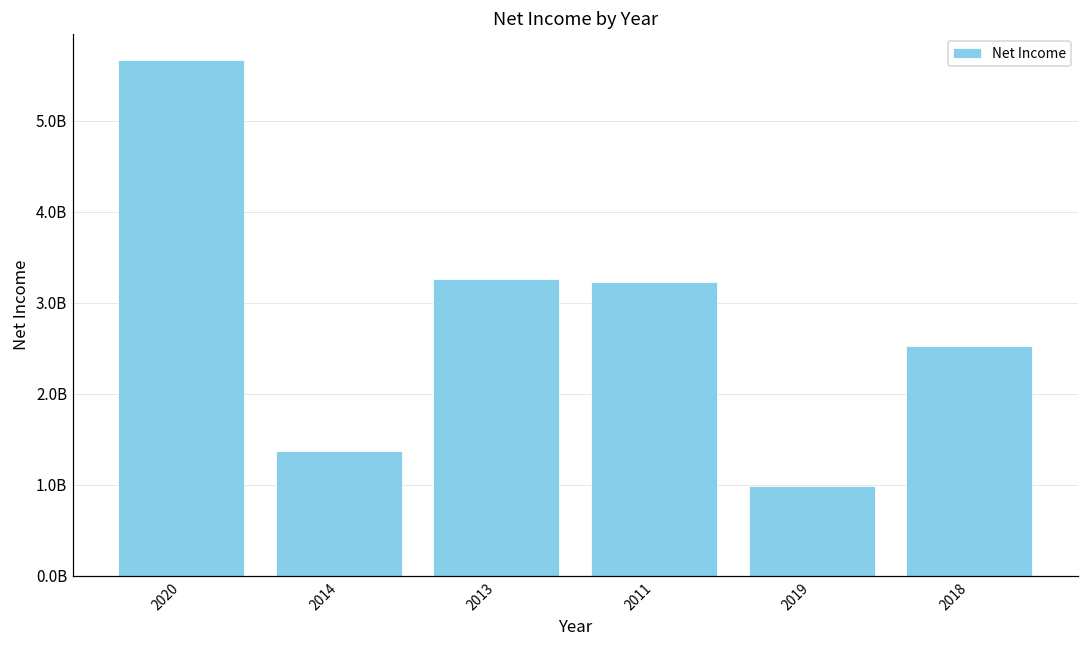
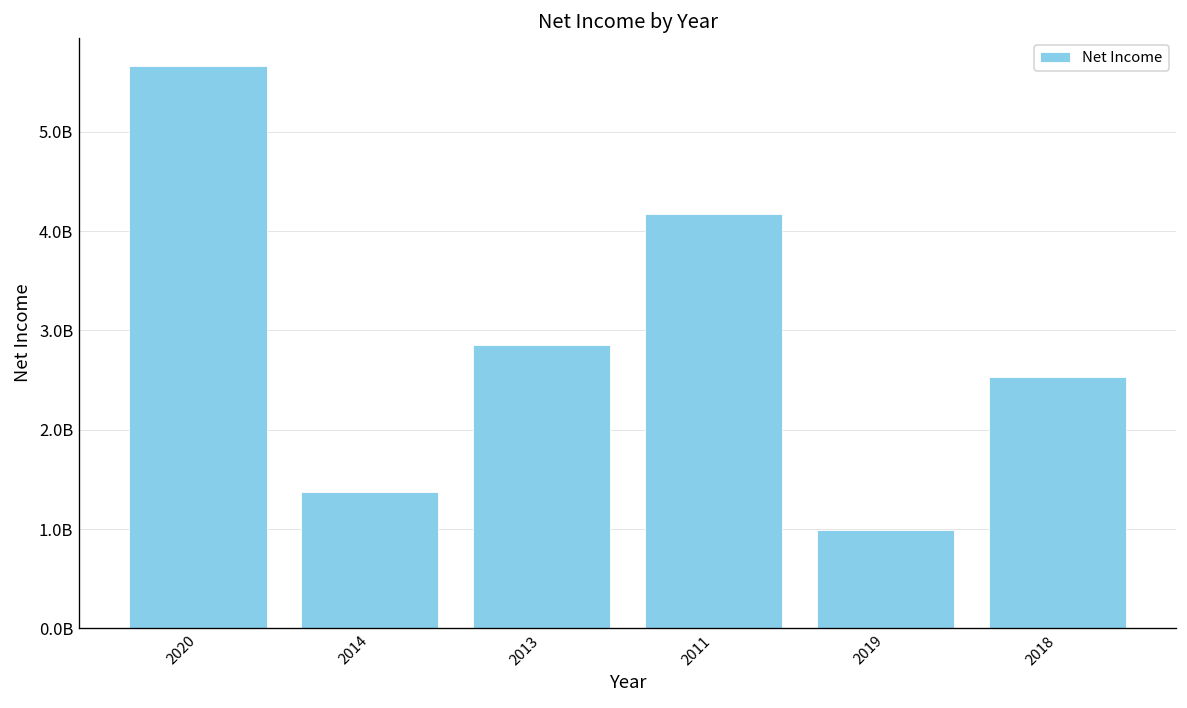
2013: 3300000000 -> 2900000000
2011: 3200000000 -> 4200000000
